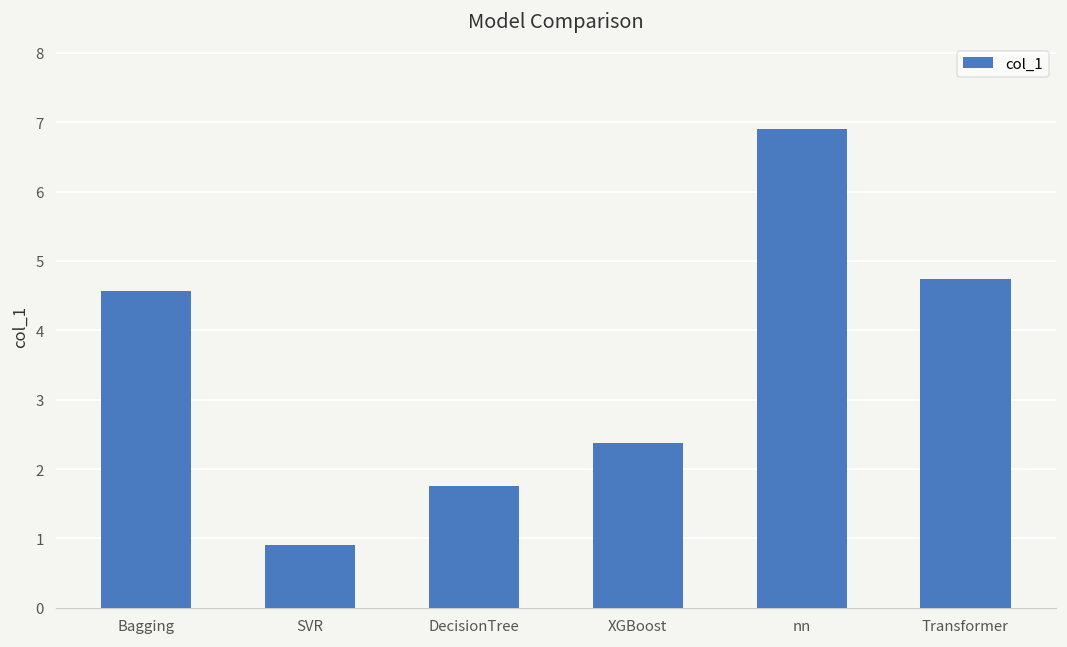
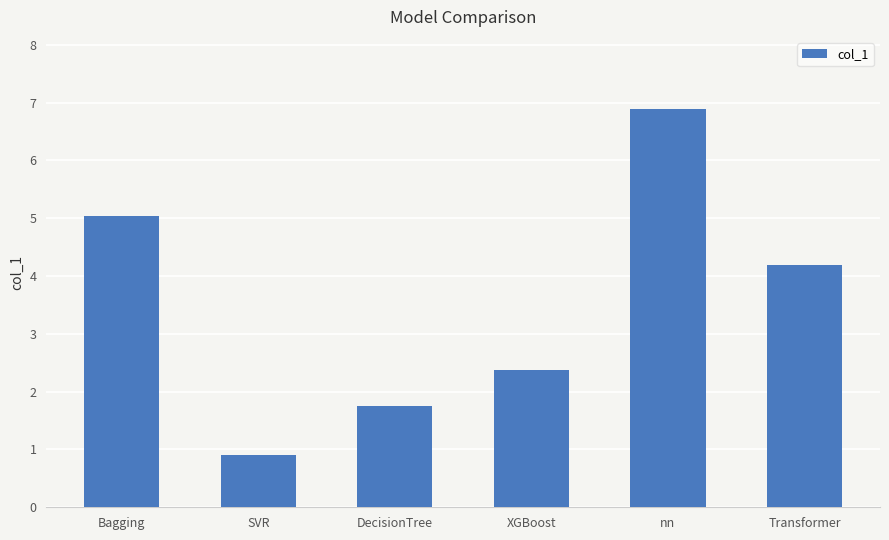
Bagging: 4.6 -> 5.0
Transformer: 4.7 -> 4.2
